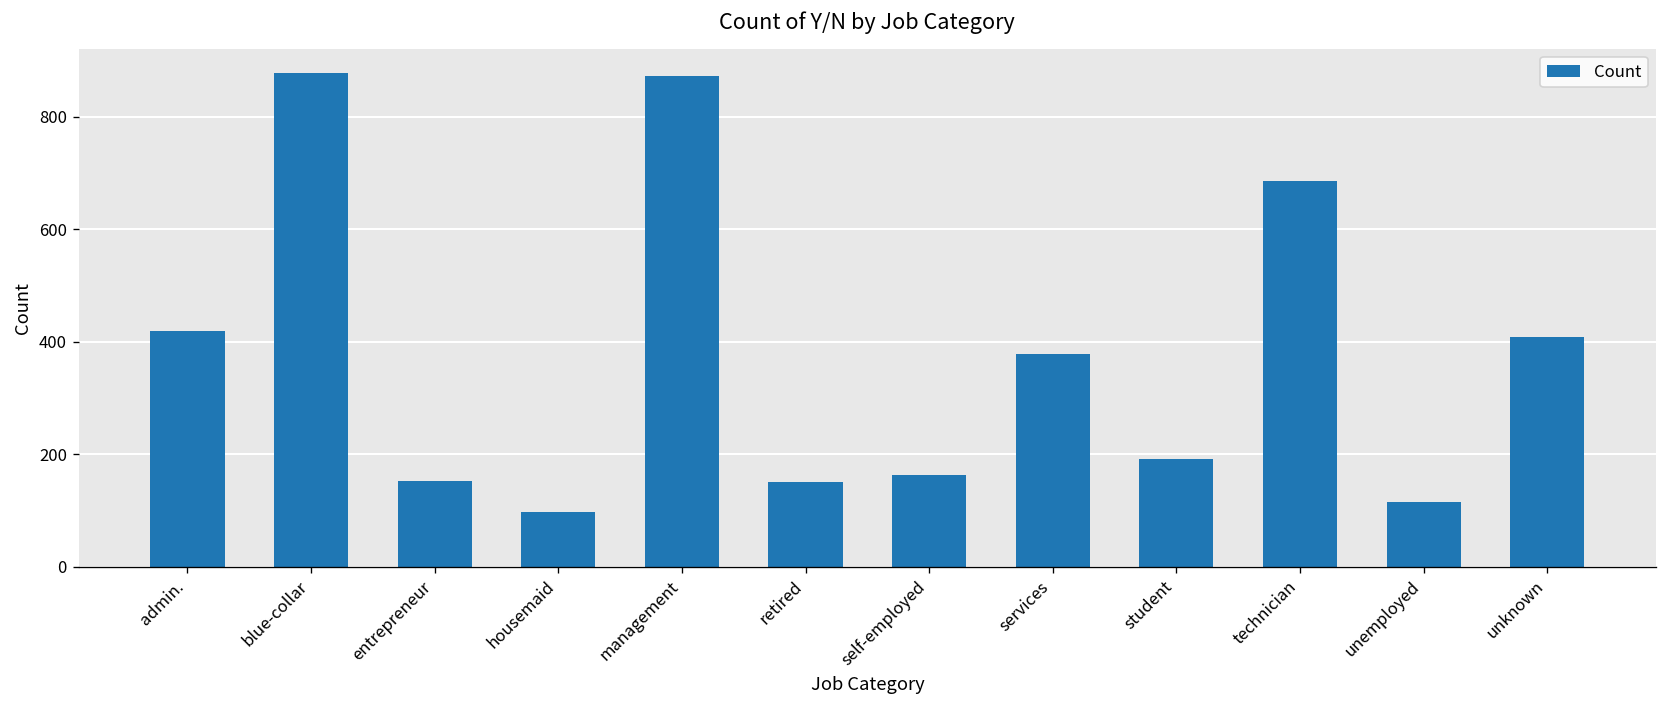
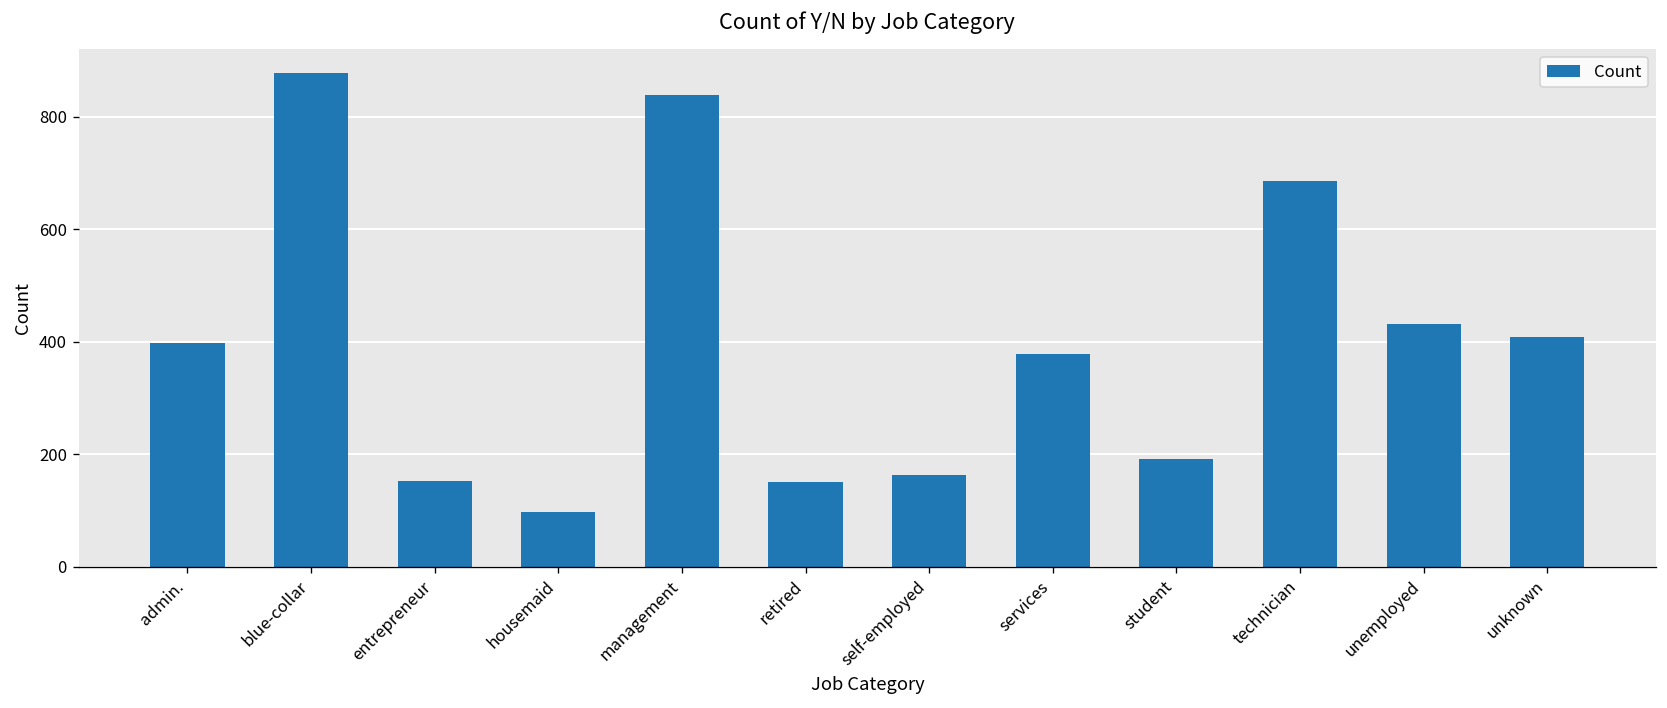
admin.: 420 -> 400
management: 870 -> 840
unemployed: 120 -> 430
